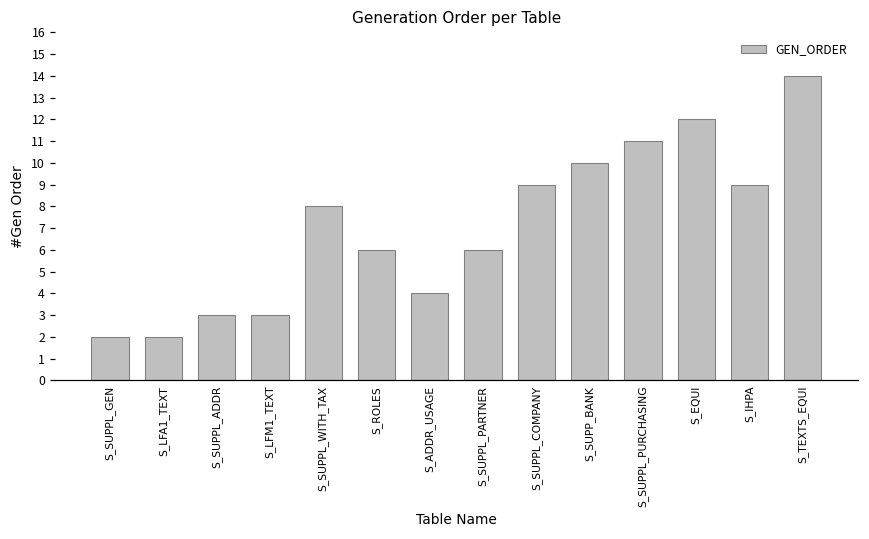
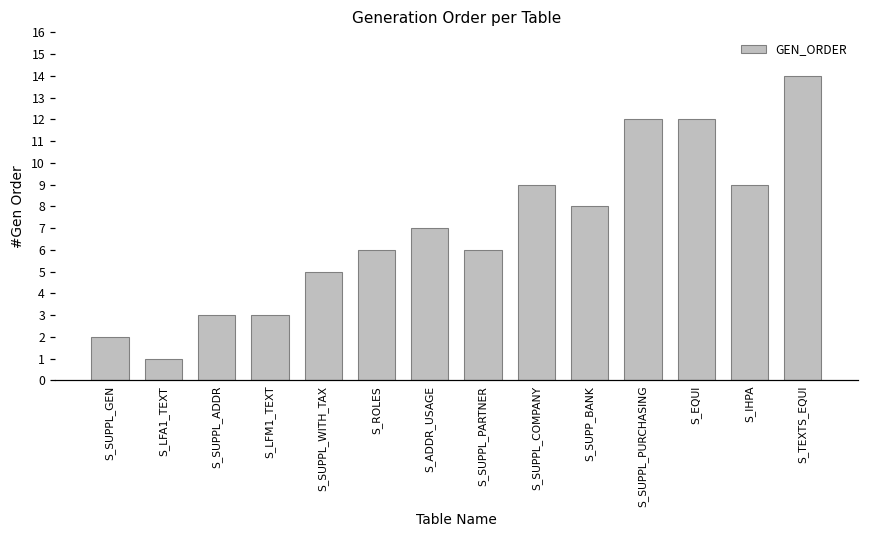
S_LFA1_TEXT: 2 -> 1
S_SUPPL_WITH_TAX: 8 -> 5
S_ADDR_USAGE: 4 -> 7
S_SUPP_BANK: 10 -> 8
S_SUPPL_PURCHASING: 11 -> 12
